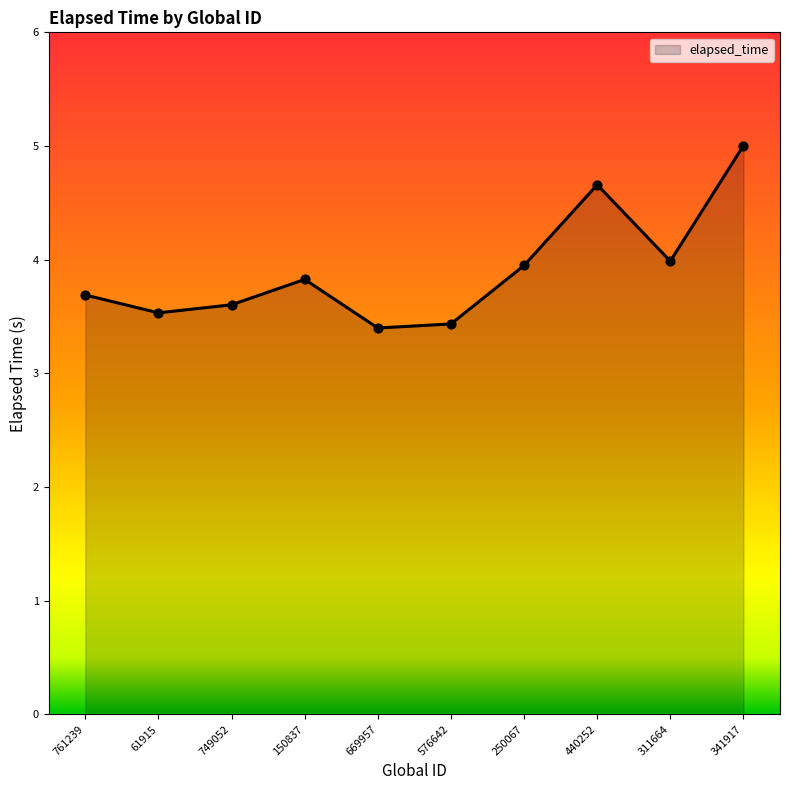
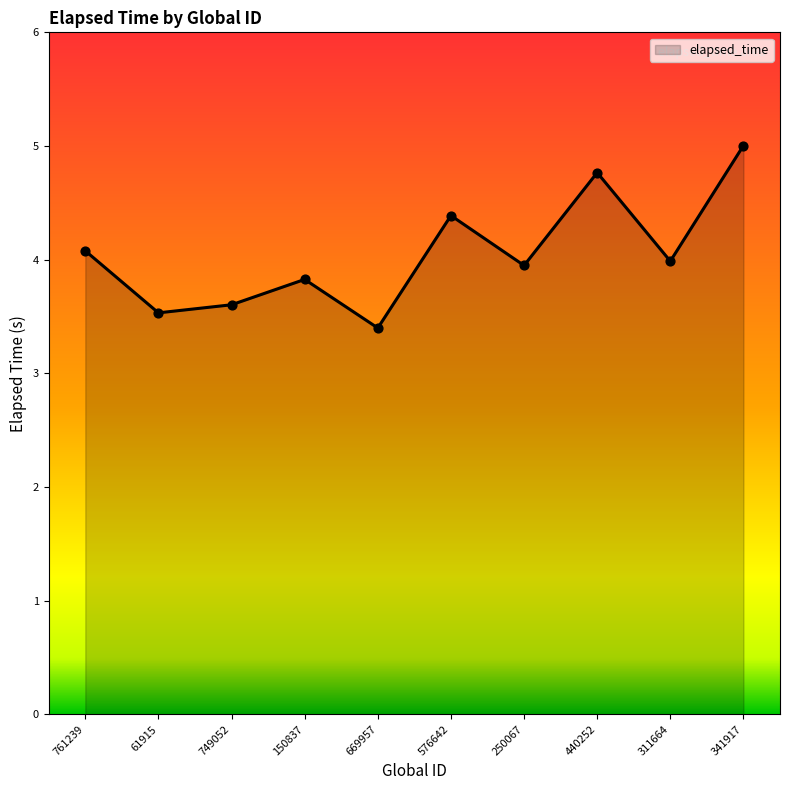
761239: 3.69 -> 4.08
576642: 3.43 -> 4.39
440252: 4.66 -> 4.77
